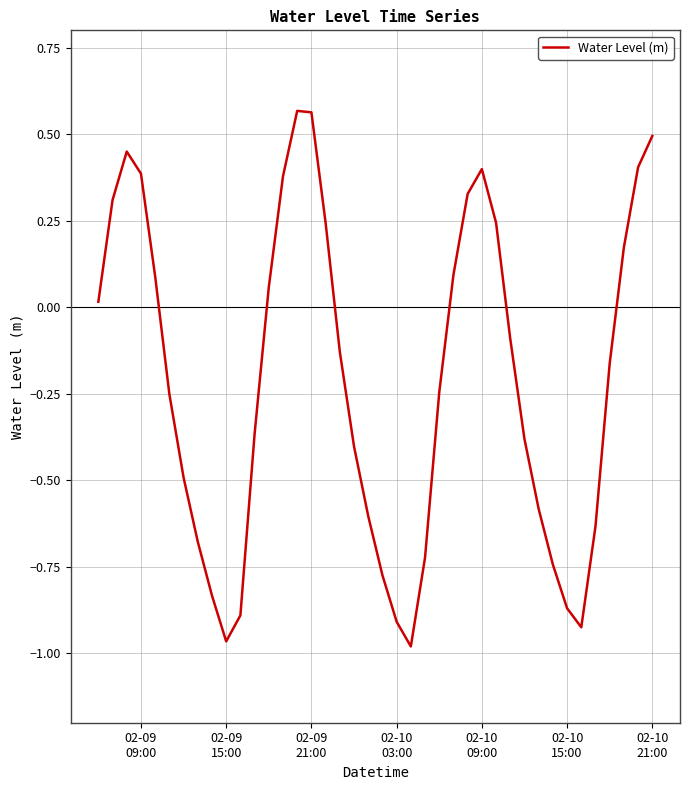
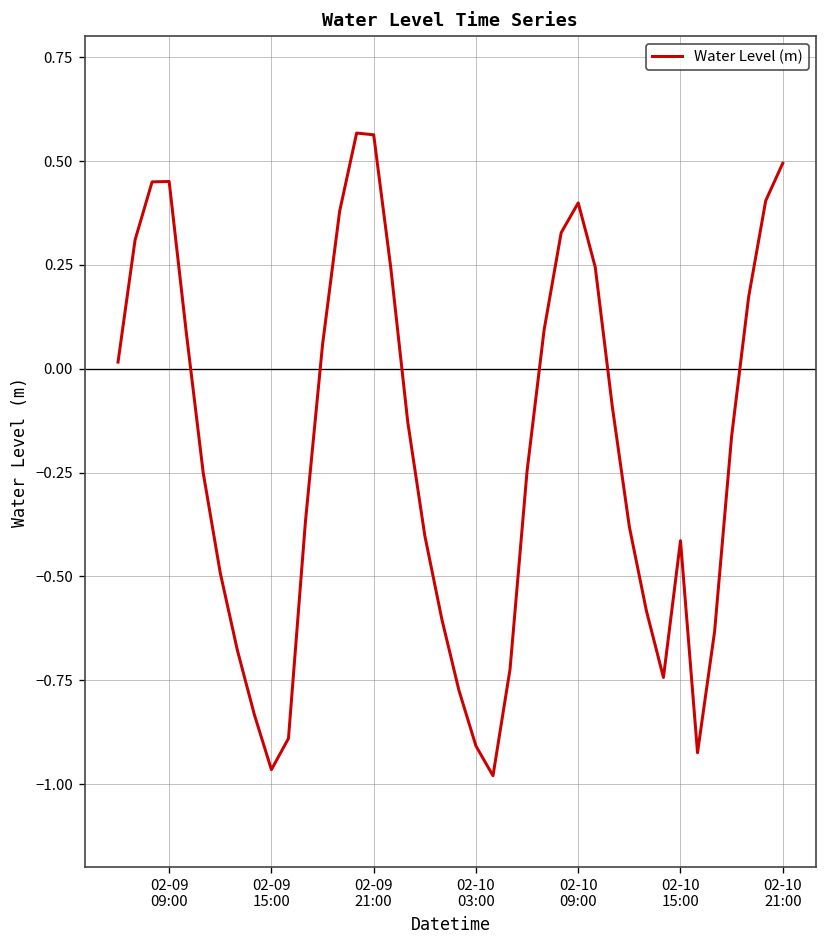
02-09 09:00: 0.39 -> 0.45
02-10 15:00: -0.87 -> -0.41
